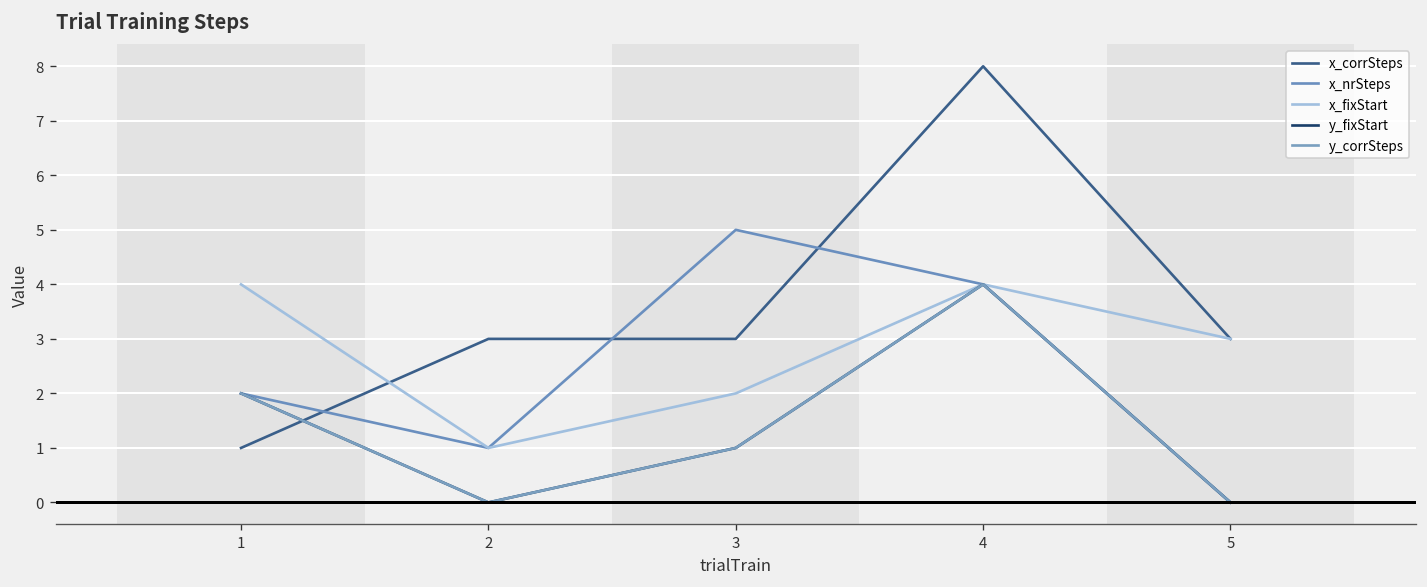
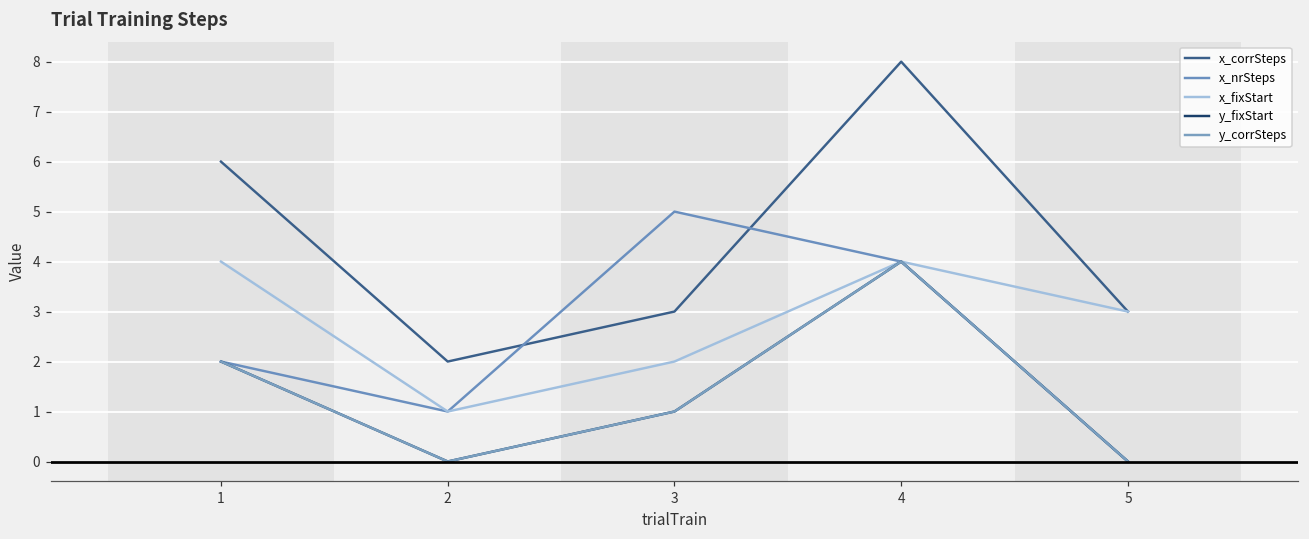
x_corrSteps, 1: 1 -> 6
x_corrSteps, 2: 3 -> 2
